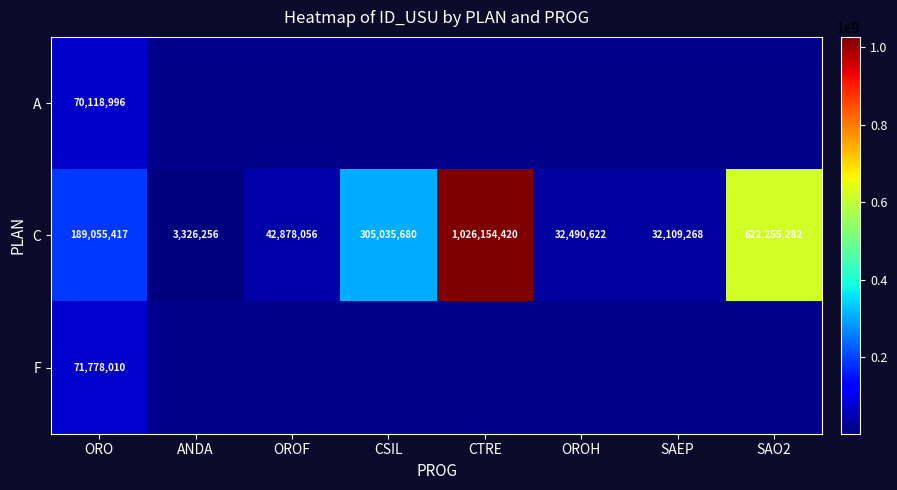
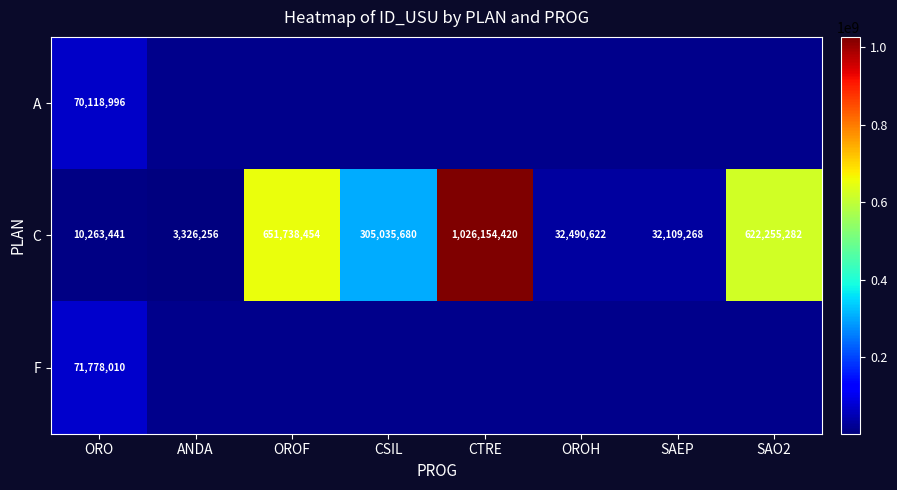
C, ORO: 189,055,417 -> 10,263,441
C, OROF: 42,878,056 -> 651,738,454
